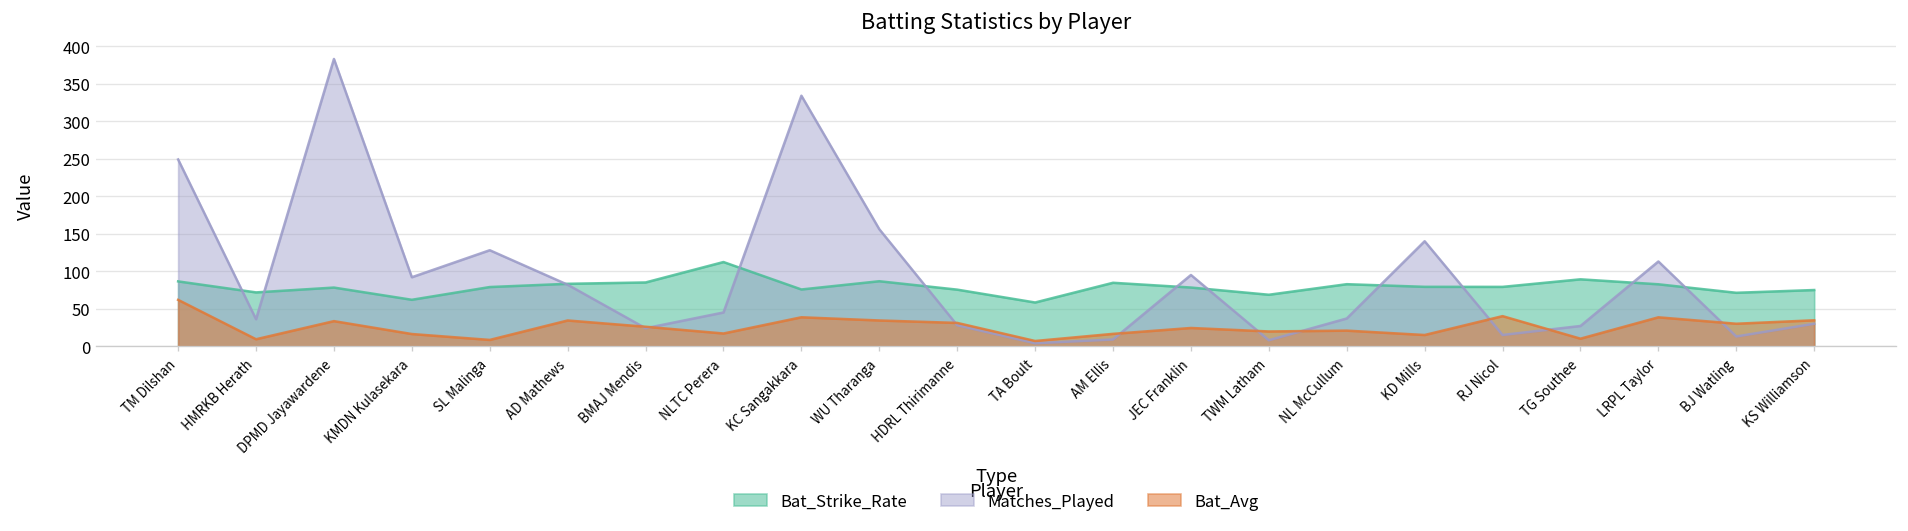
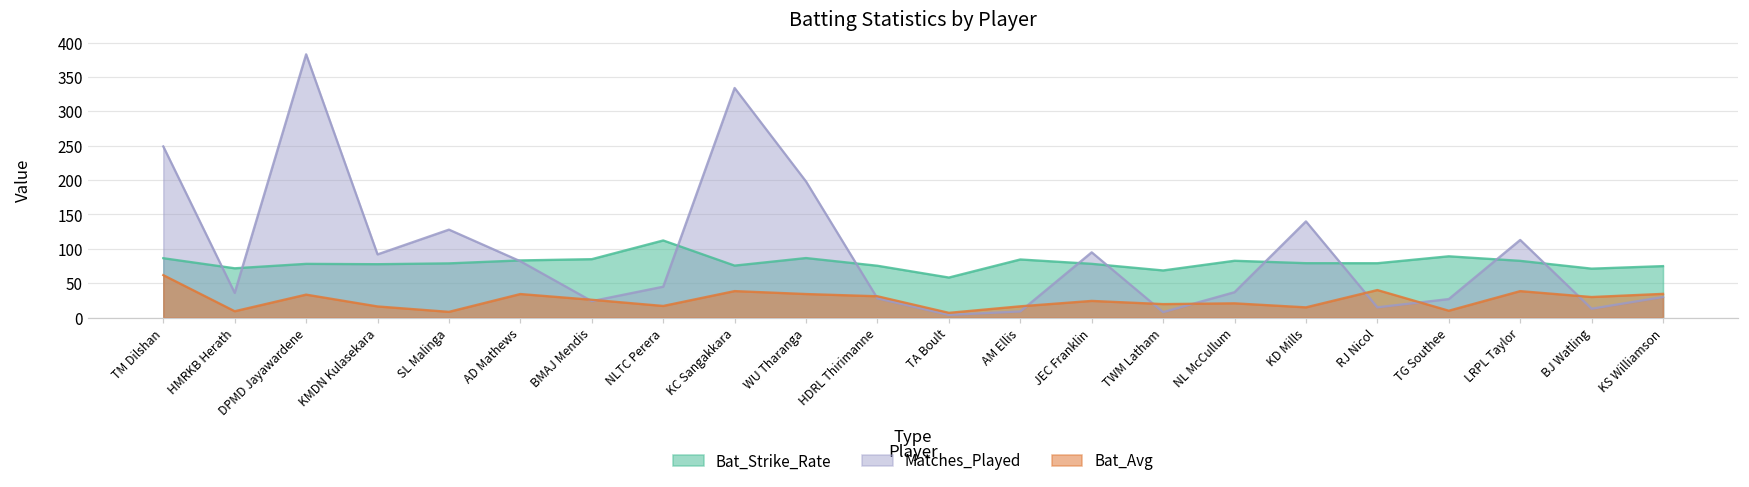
Bat_Strike_Rate, KMDN Kulasekara: 60 -> 80
Matches_Played, WU Tharanga: 160 -> 200
